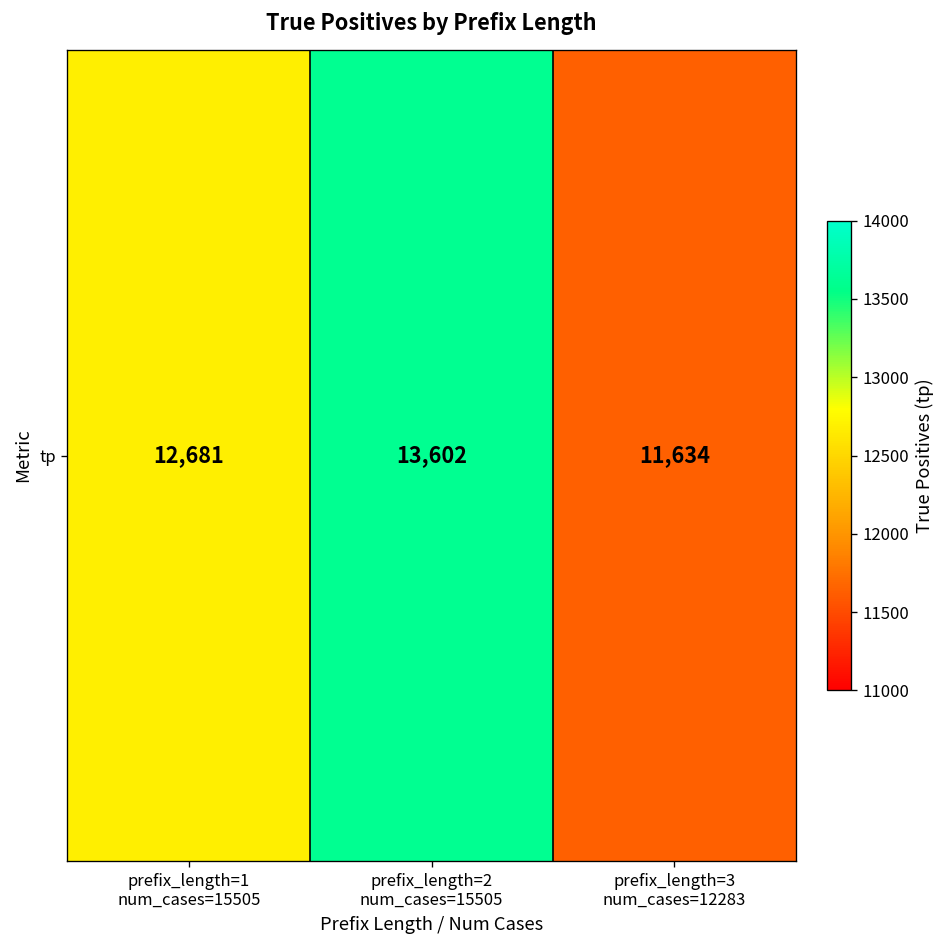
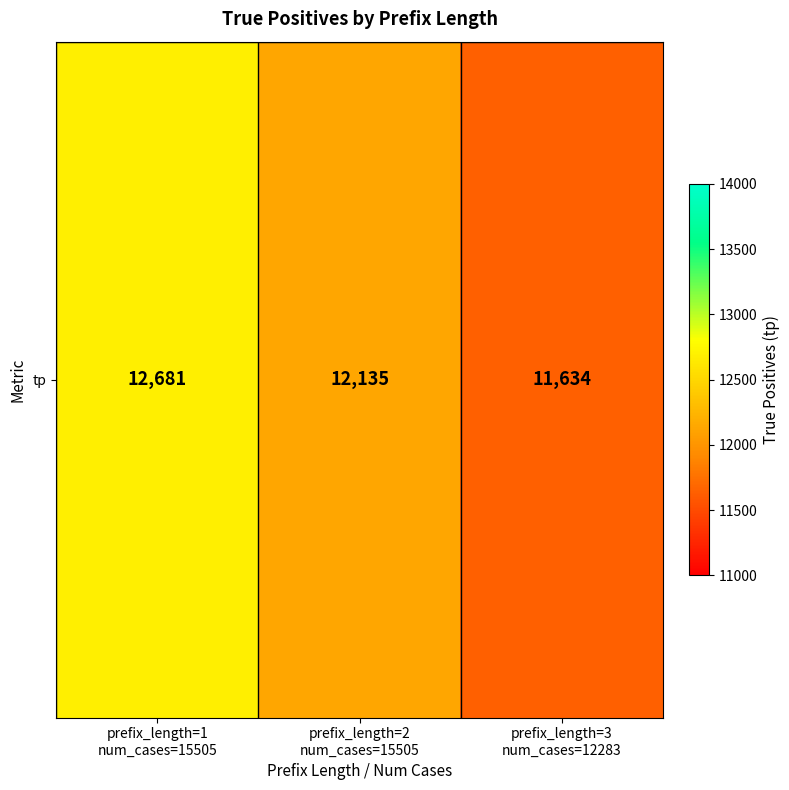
tp, prefix_length=2 num_cases=15505: 13,602 -> 12,135
